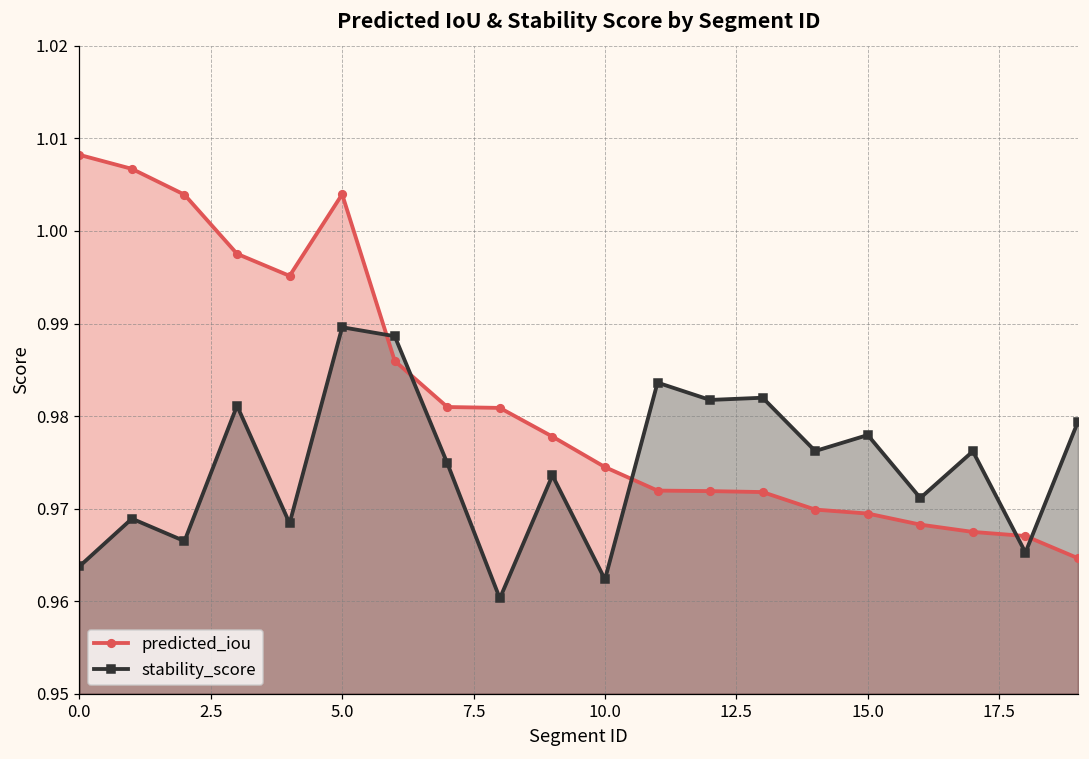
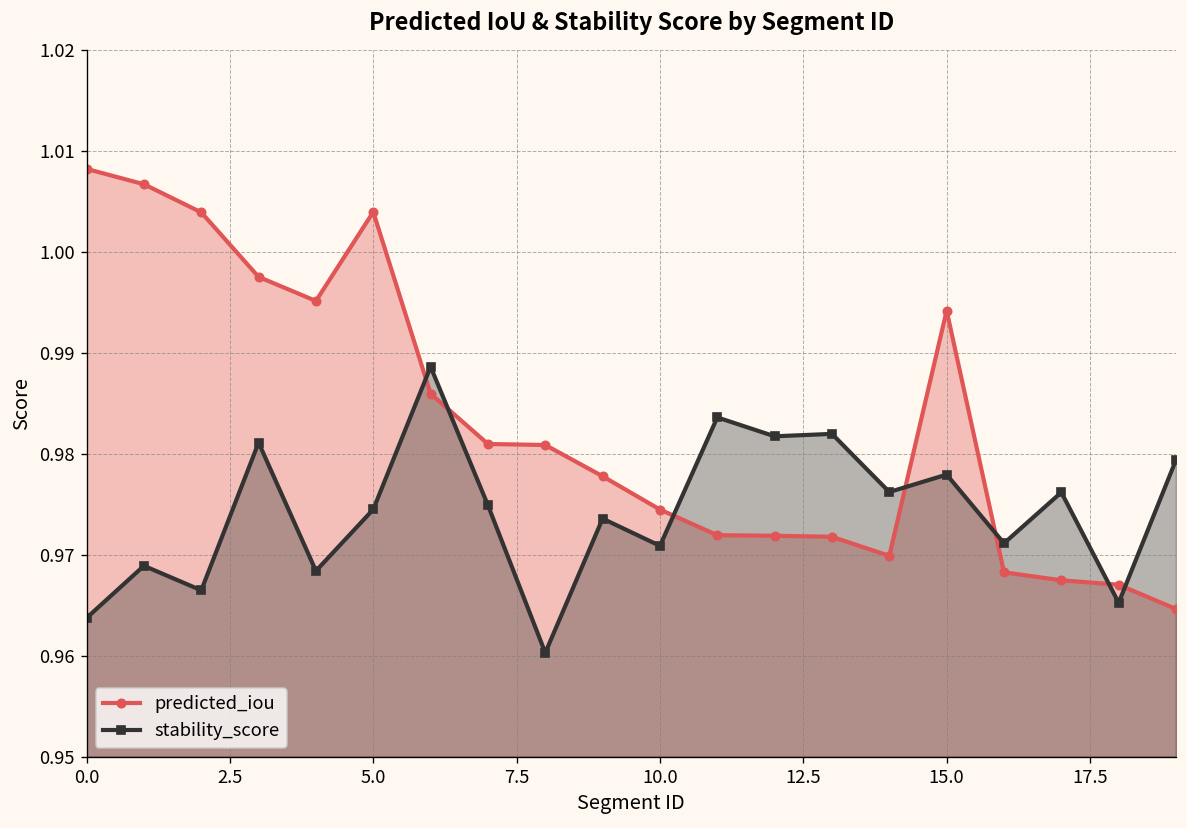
stability_score, 5.0: 0.990 -> 0.975
stability_score, 10.0: 0.962 -> 0.971
predicted_iou, 15.0: 0.969 -> 0.994
